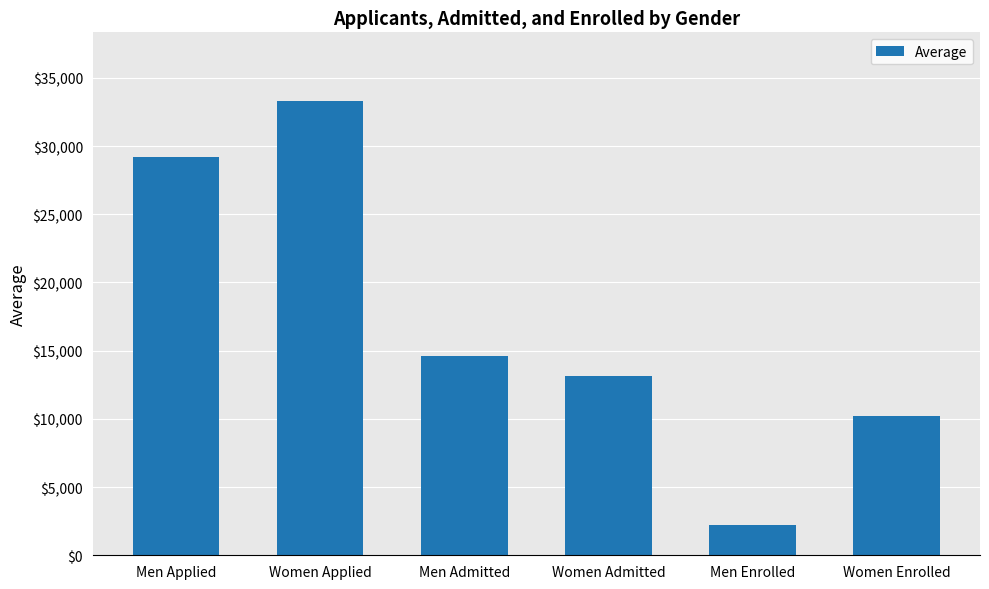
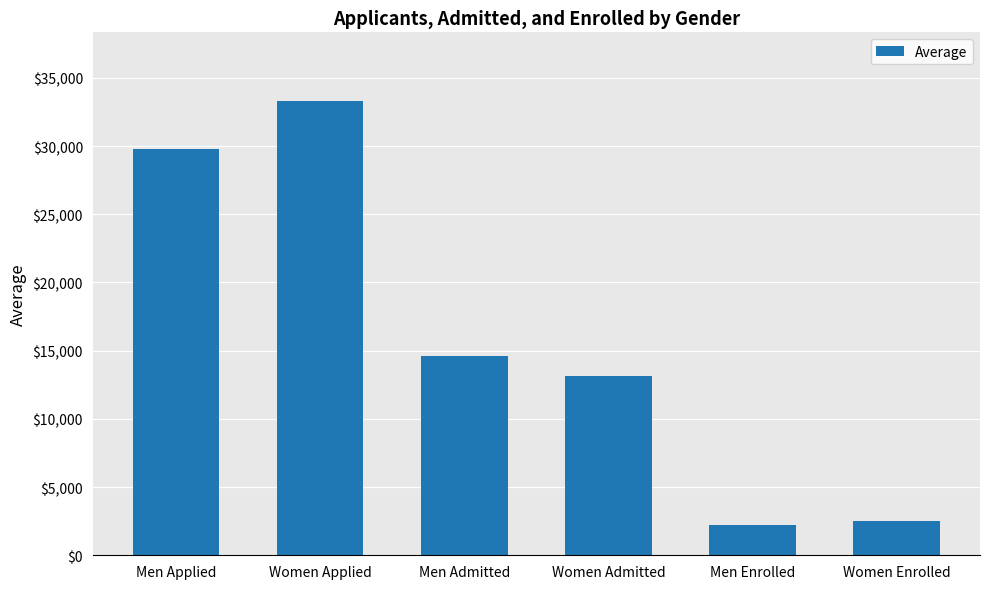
Men Applied: $29,200 -> $29,800
Women Enrolled: $10,200 -> $2,500
